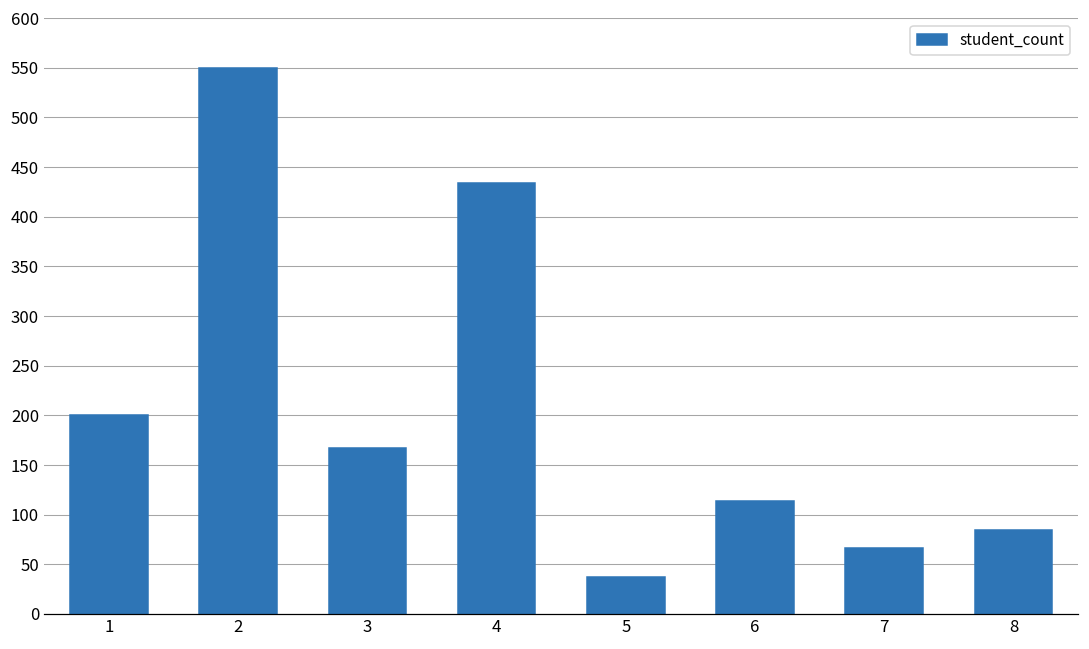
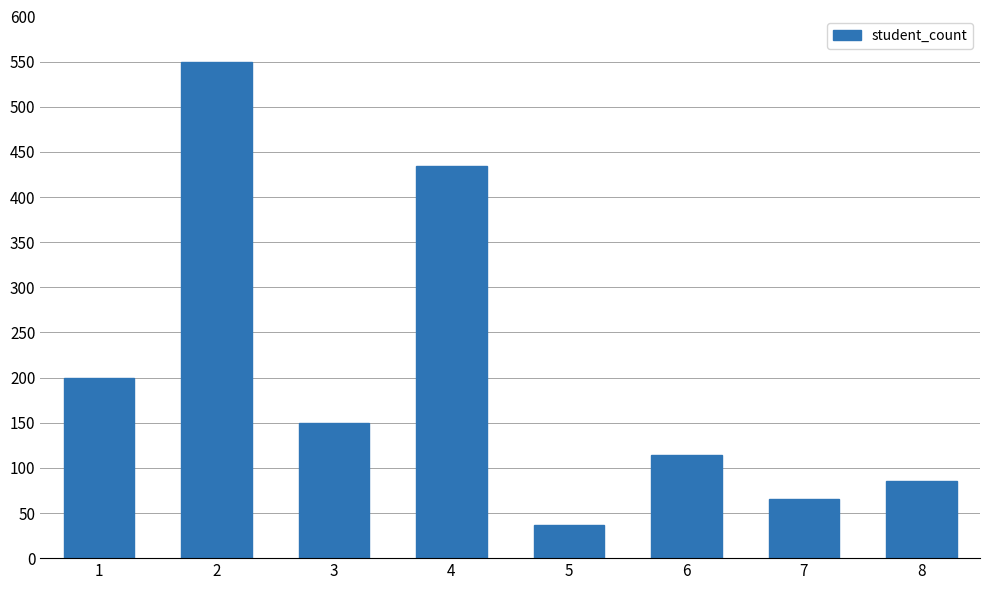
3: 170 -> 150
